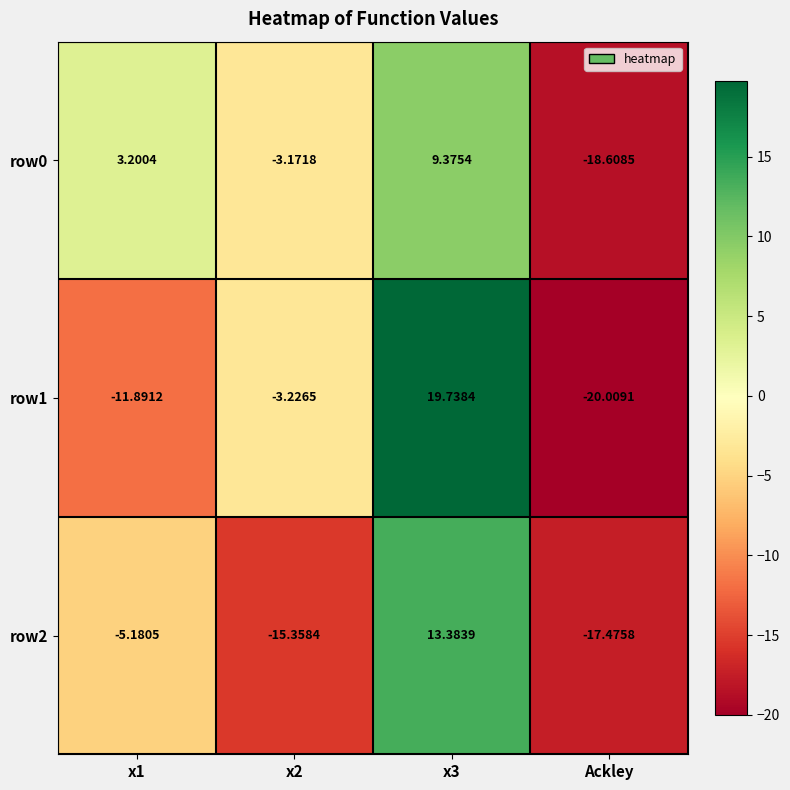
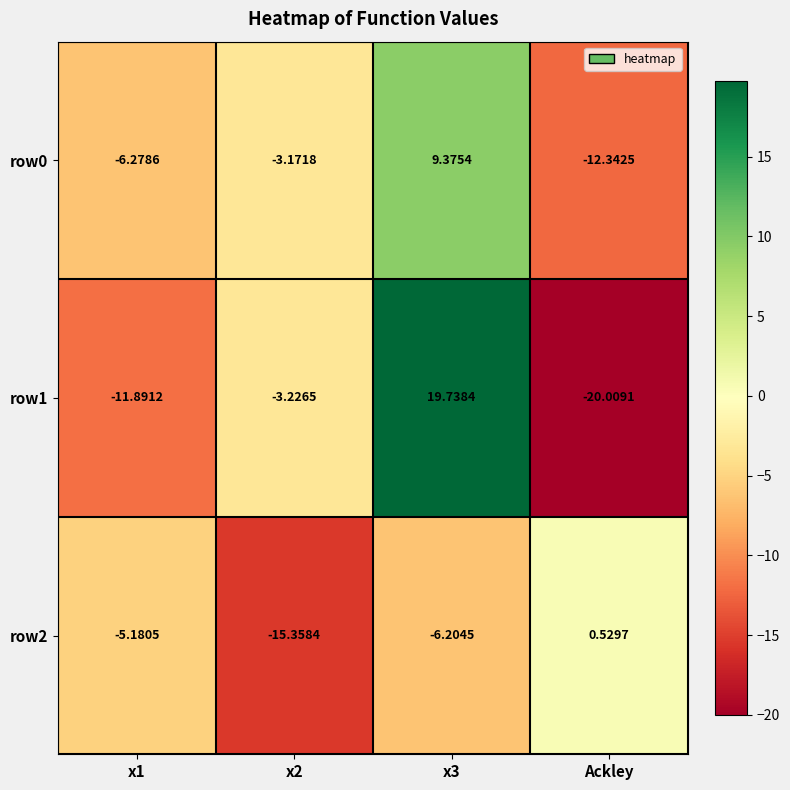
row0, x1: 3.2004 -> -6.2786
row0, Ackley: -18.6085 -> -12.3425
row2, x3: 13.3839 -> -6.2045
row2, Ackley: -17.4758 -> 0.5297
